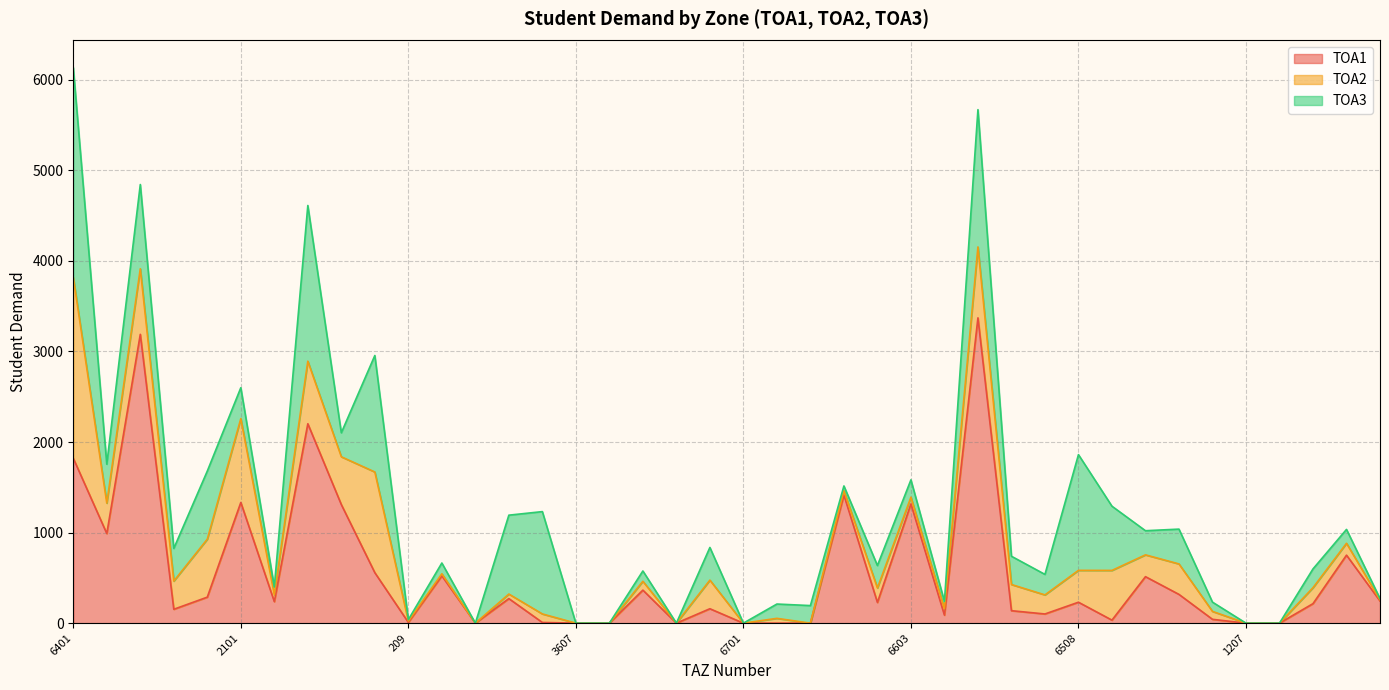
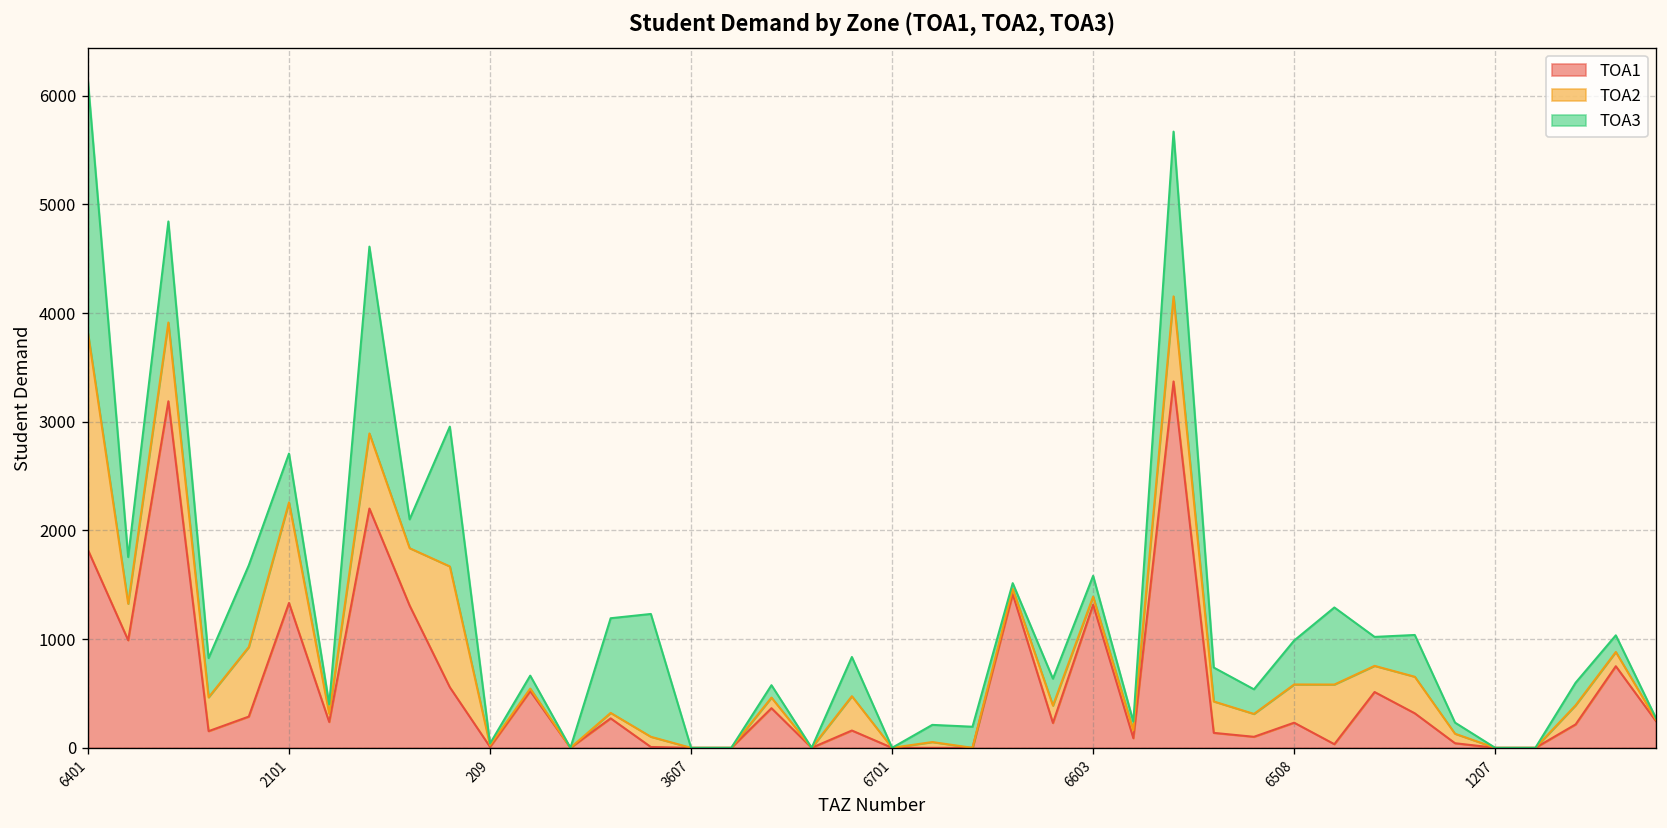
TOA3, 2101: 300 -> 400
TOA3, 6508: 1300 -> 400
